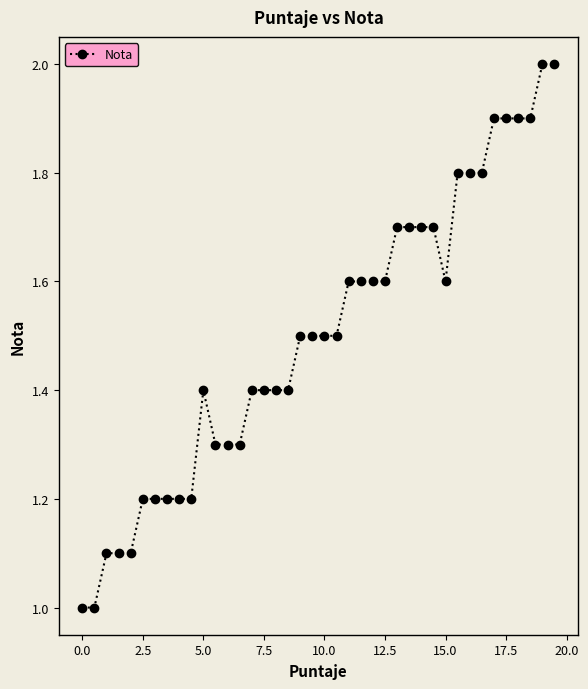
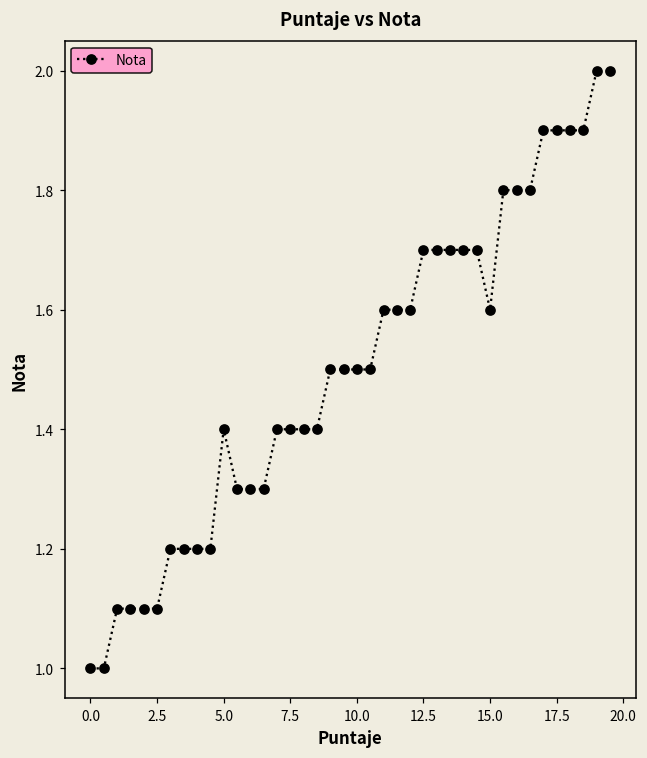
2.5: 1.2 -> 1.1
12.5: 1.6 -> 1.7
